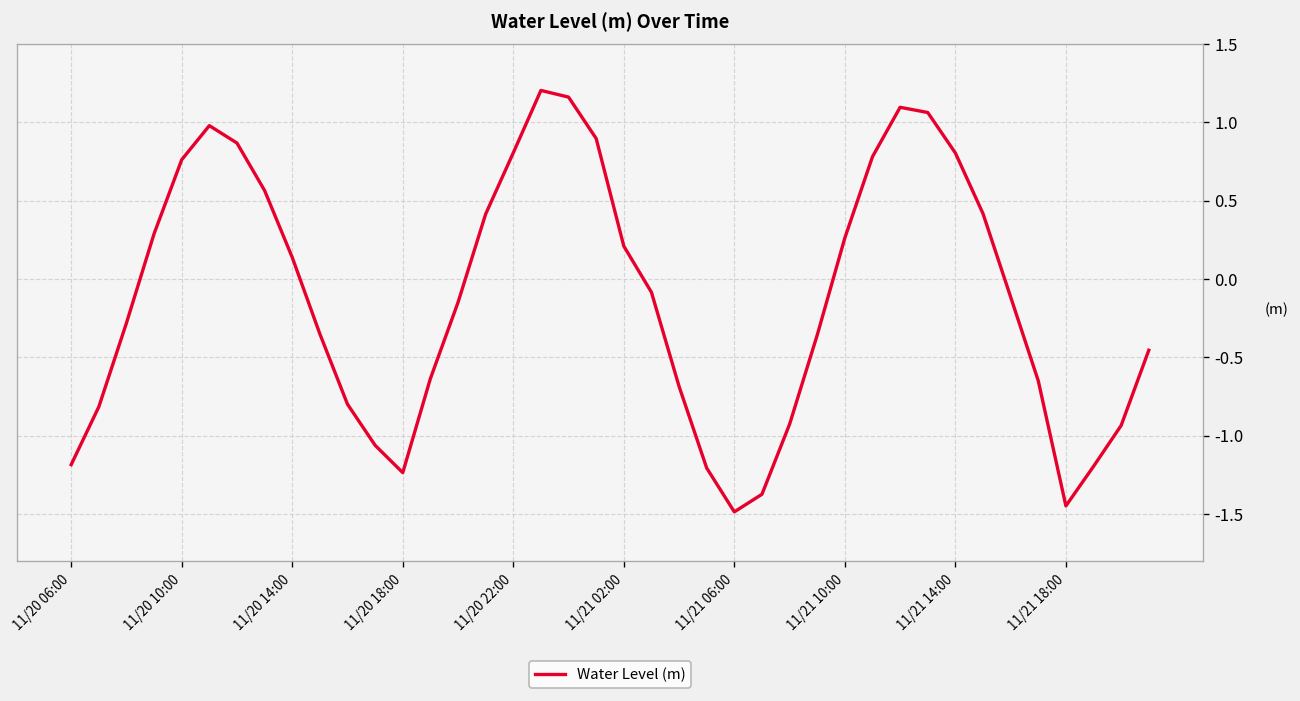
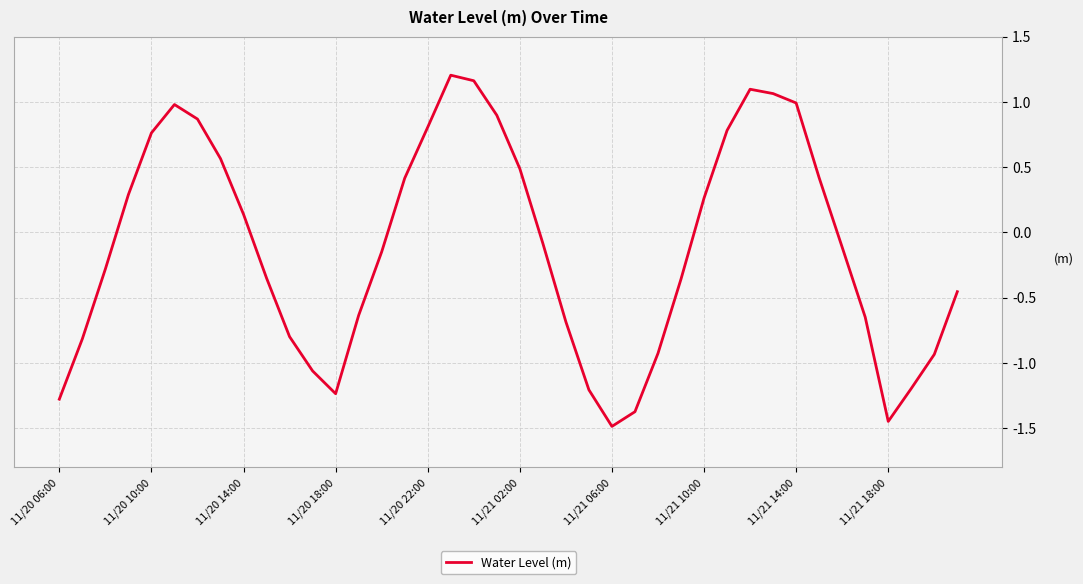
11/20 06:00: -1.19 -> -1.28
11/21 02:00: 0.21 -> 0.49
11/21 14:00: 0.80 -> 0.99
